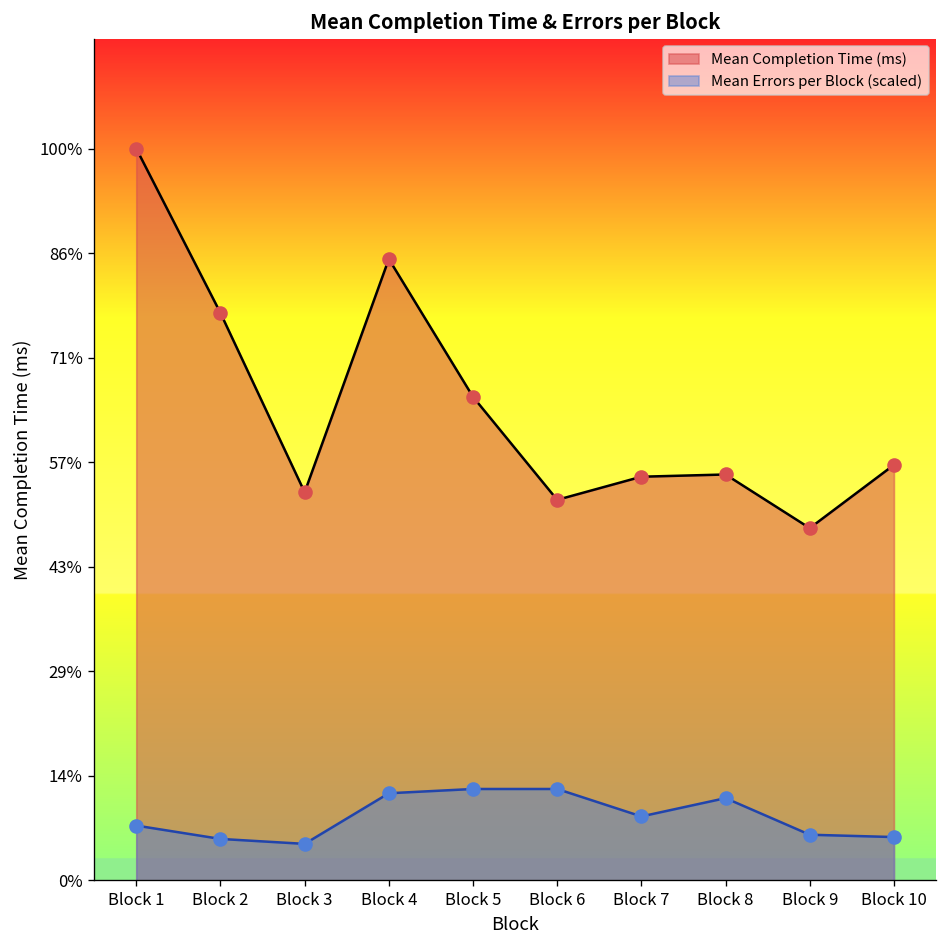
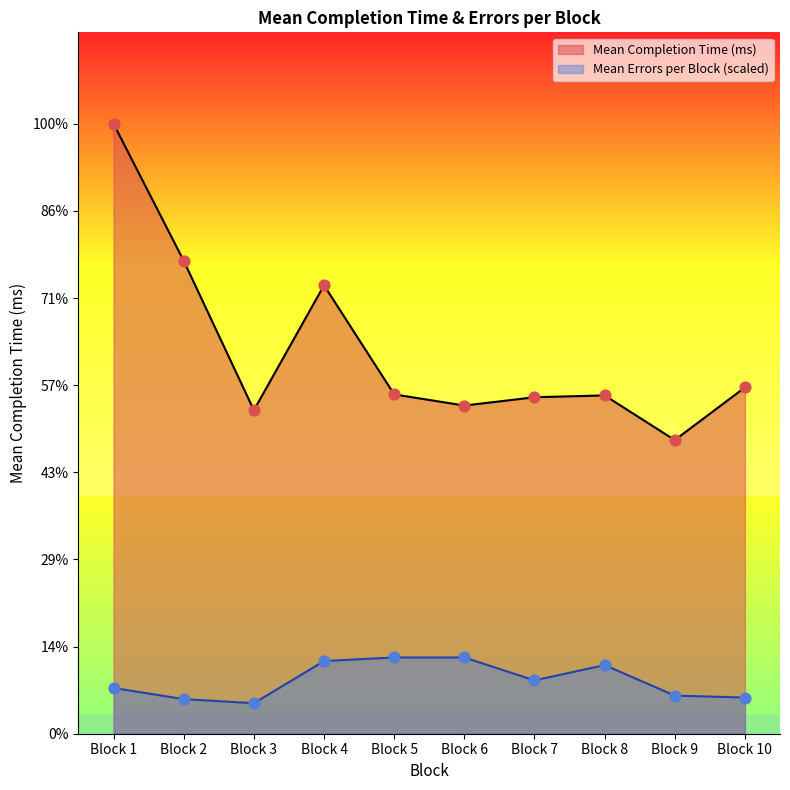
Mean Completion Time (ms), Block 4: 85% -> 74%
Mean Completion Time (ms), Block 5: 66% -> 56%
Mean Completion Time (ms), Block 6: 52% -> 54%
